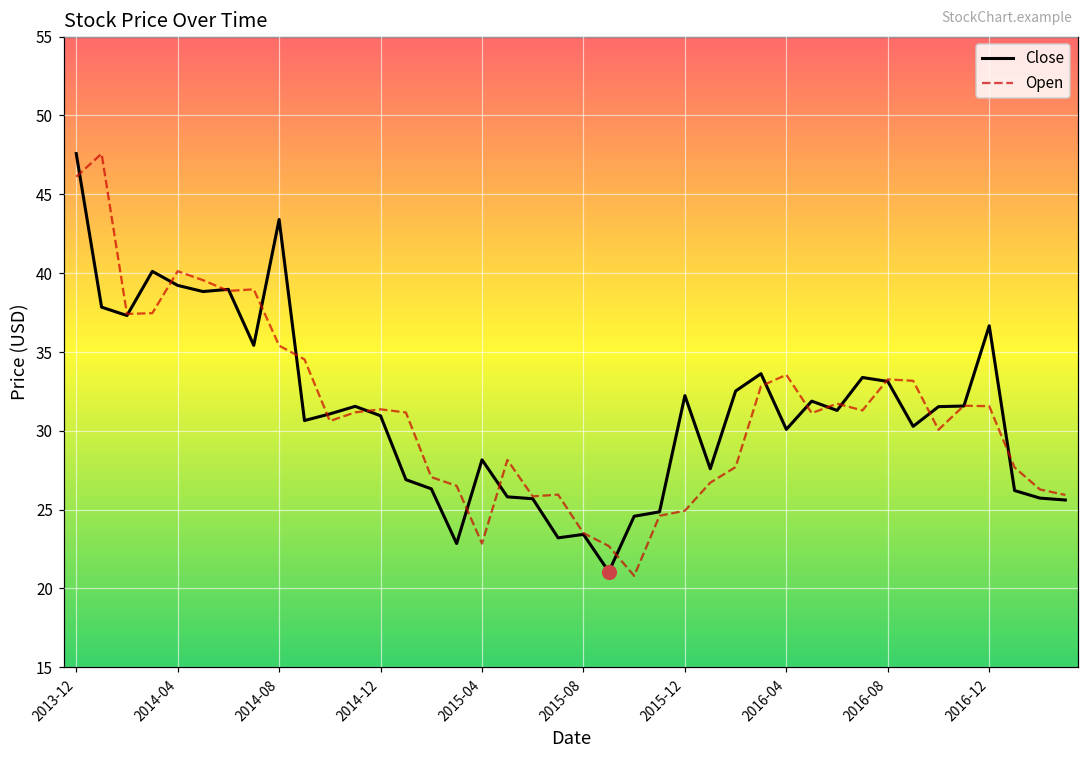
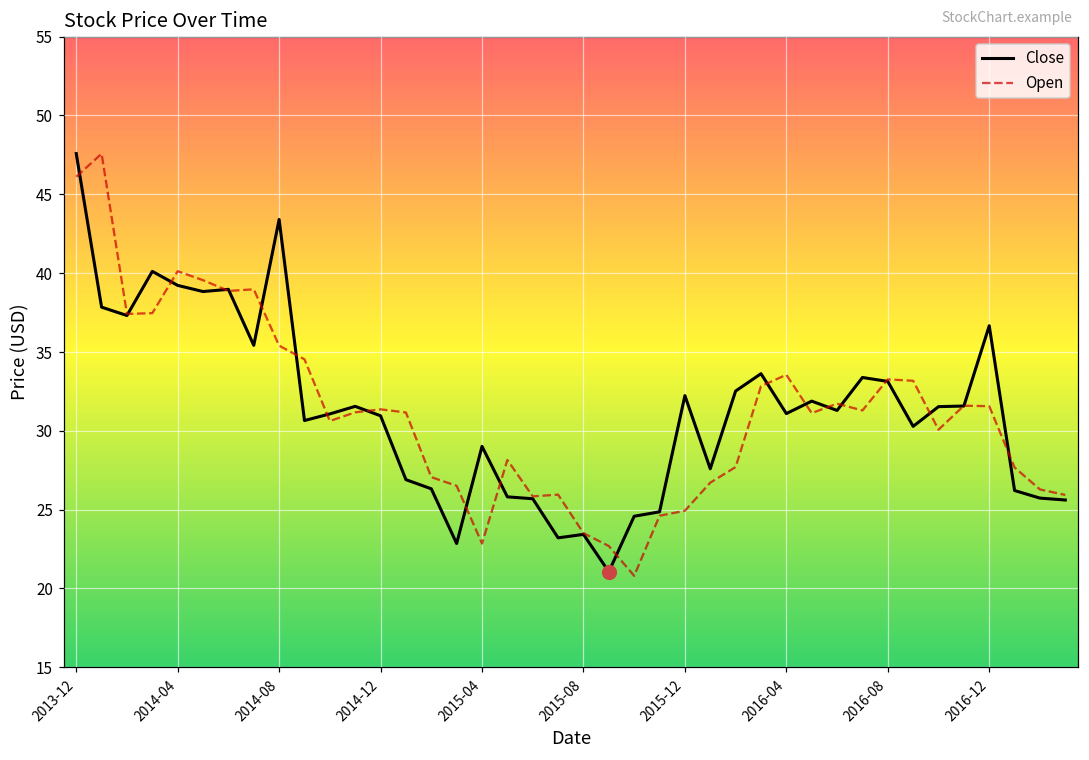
Close, 2015-04: 28.2 -> 29.0
Close, 2016-04: 30.1 -> 31.1
